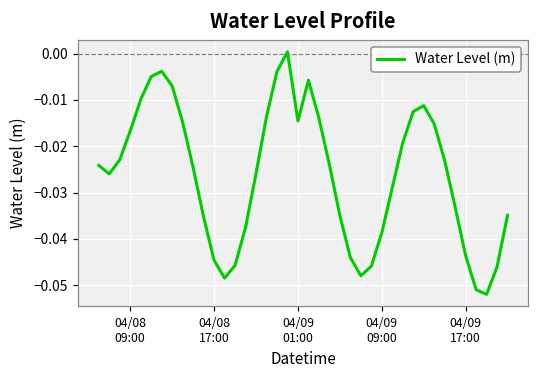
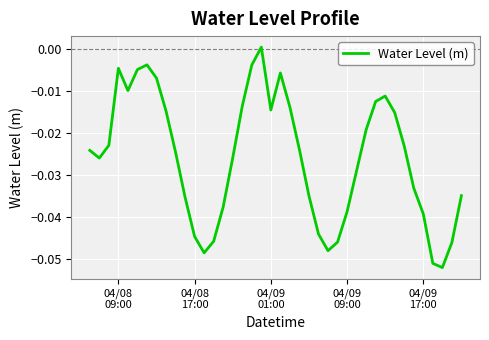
04/08 09:00: -0.017 -> -0.005
04/09 17:00: -0.044 -> -0.039
